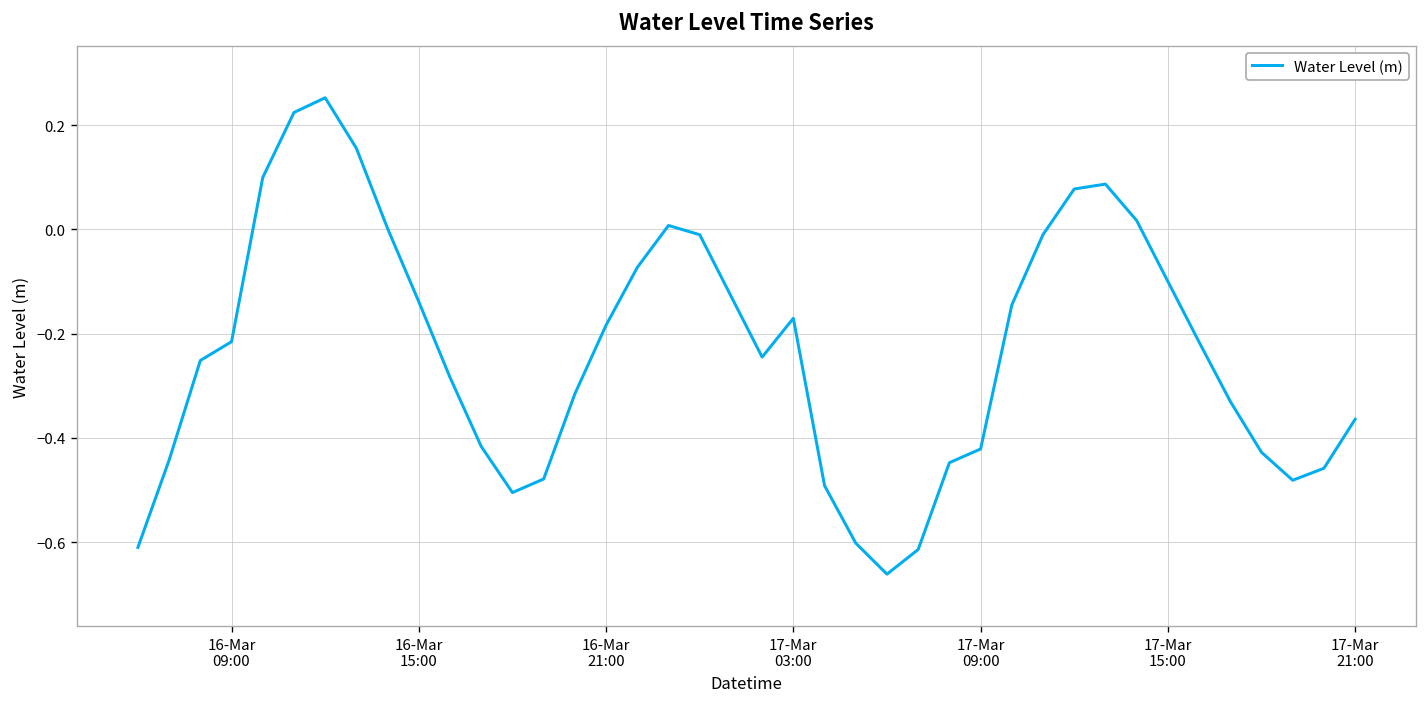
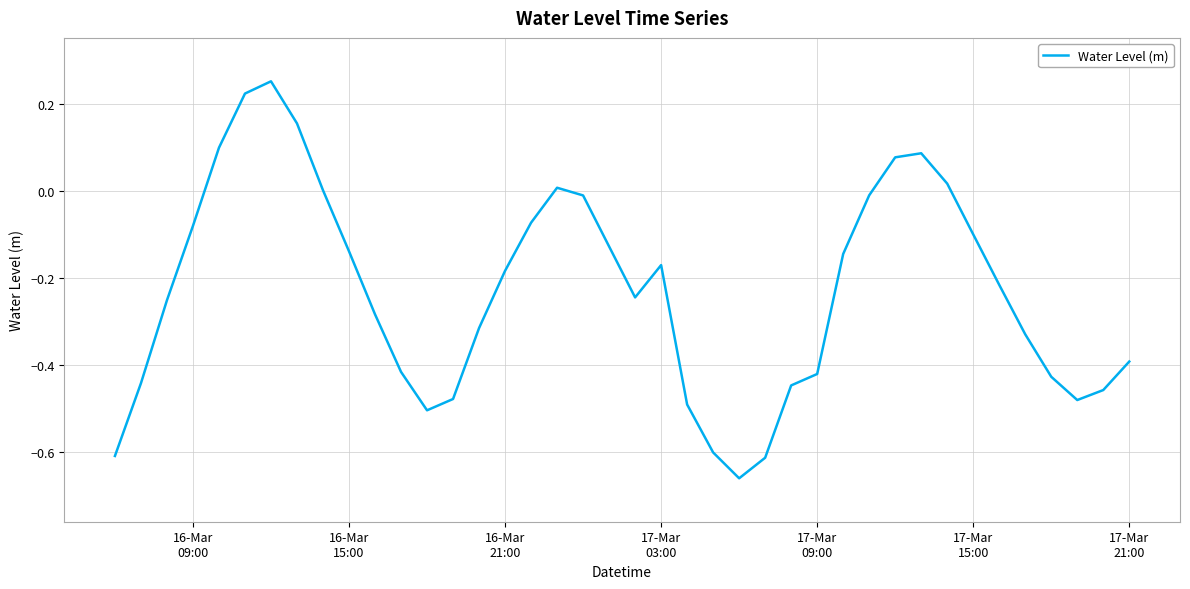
16-Mar 09:00: -0.22 -> -0.08
17-Mar 21:00: -0.36 -> -0.39
